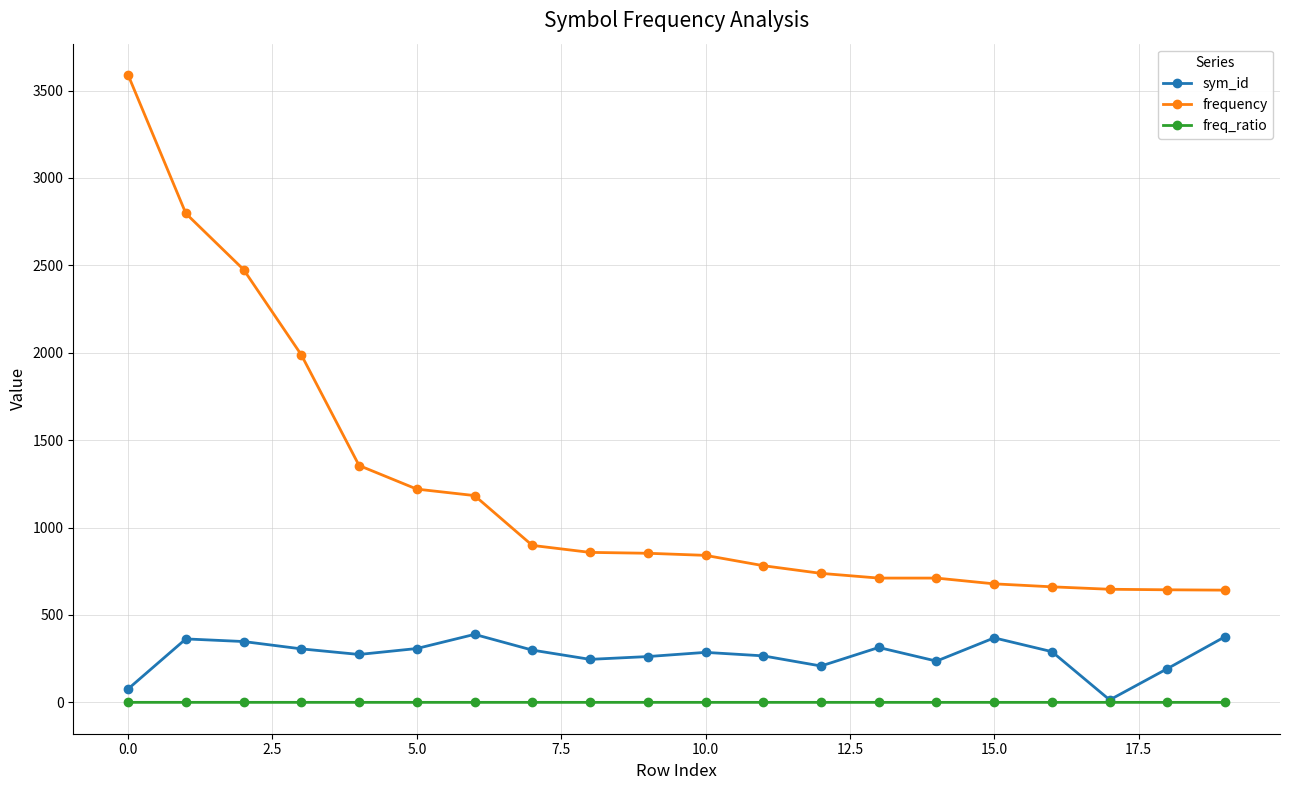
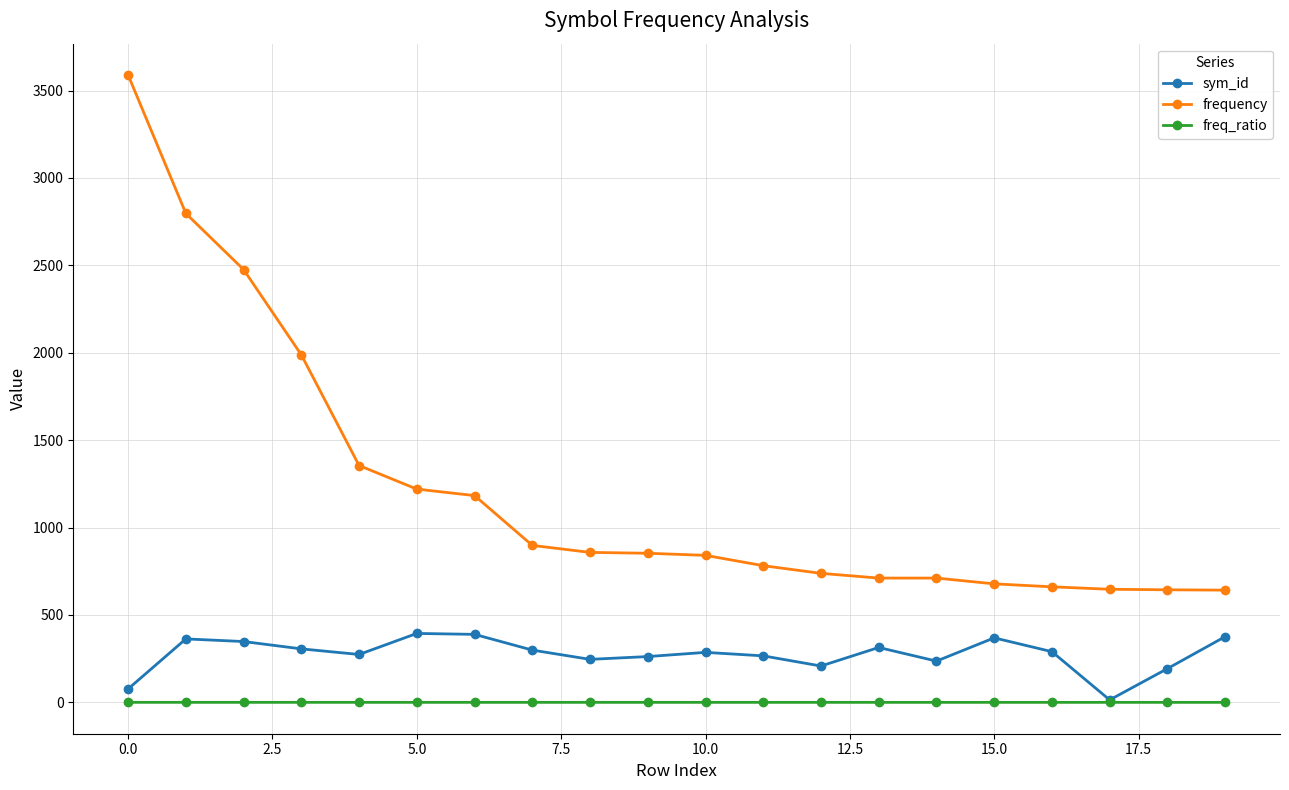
sym_id, 5.0: 310 -> 390
